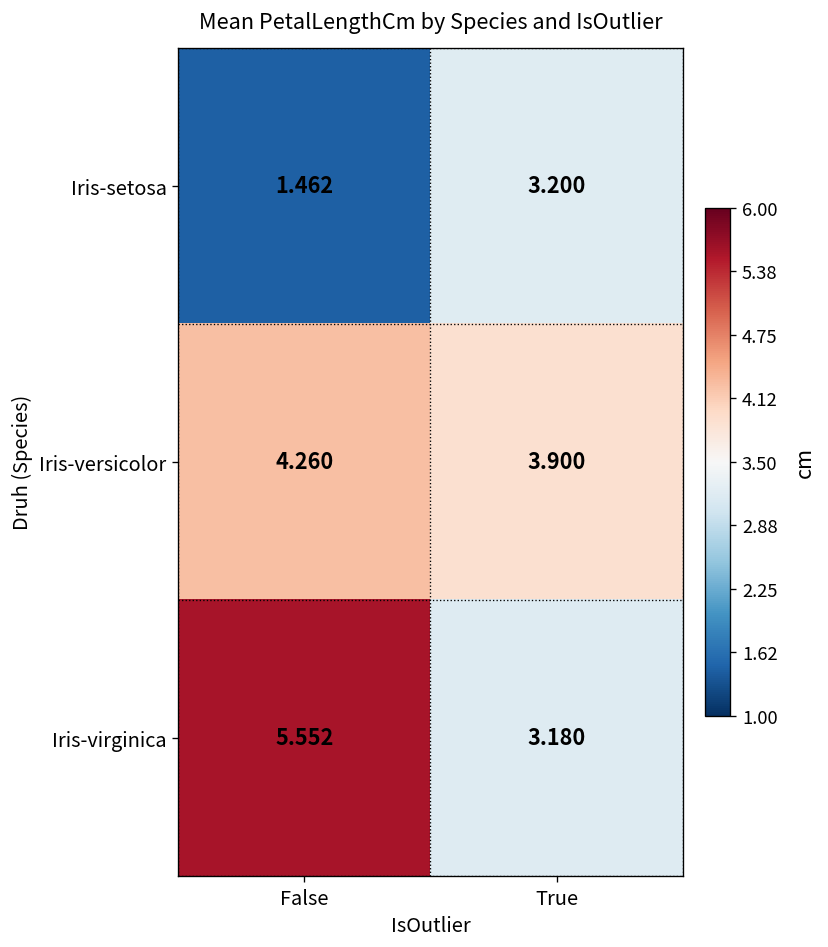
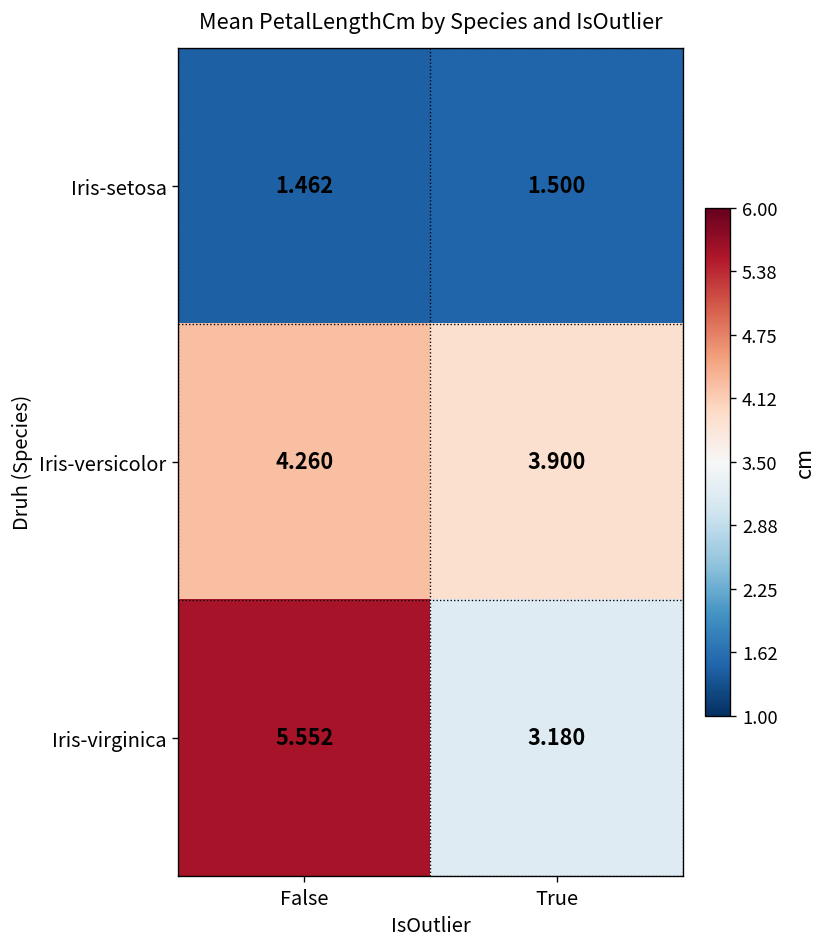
Iris-setosa, True: 3.200 -> 1.500
